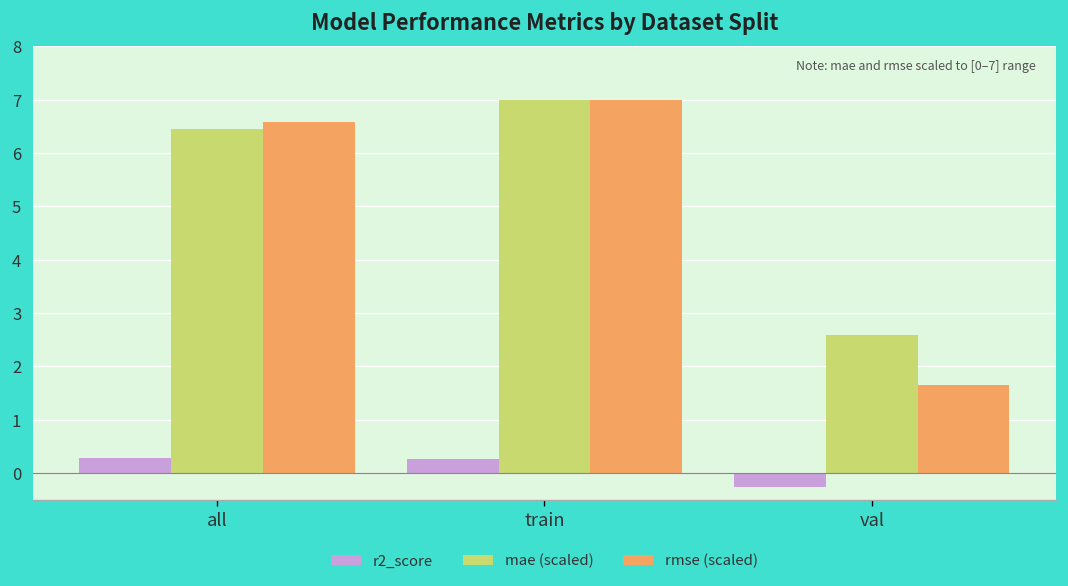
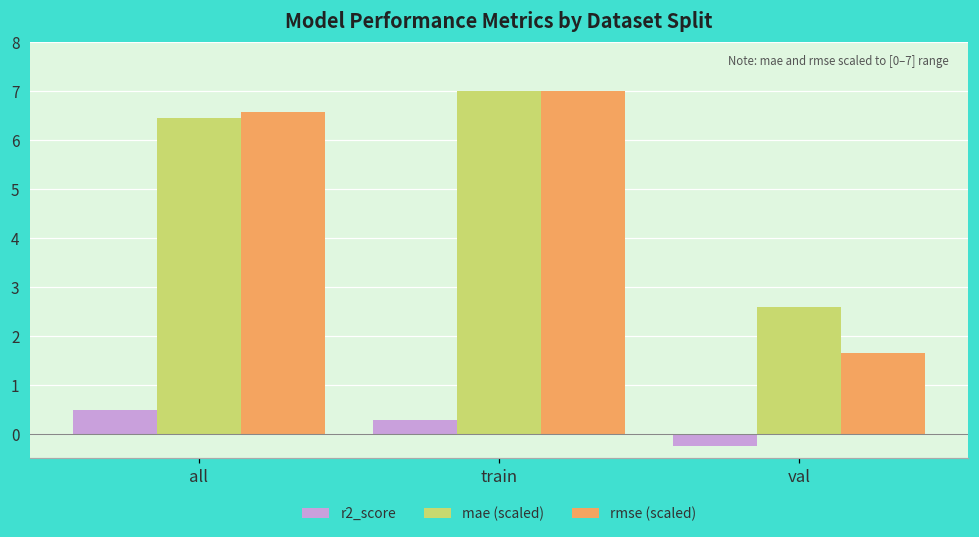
r2_score, all: 0.3 -> 0.5
